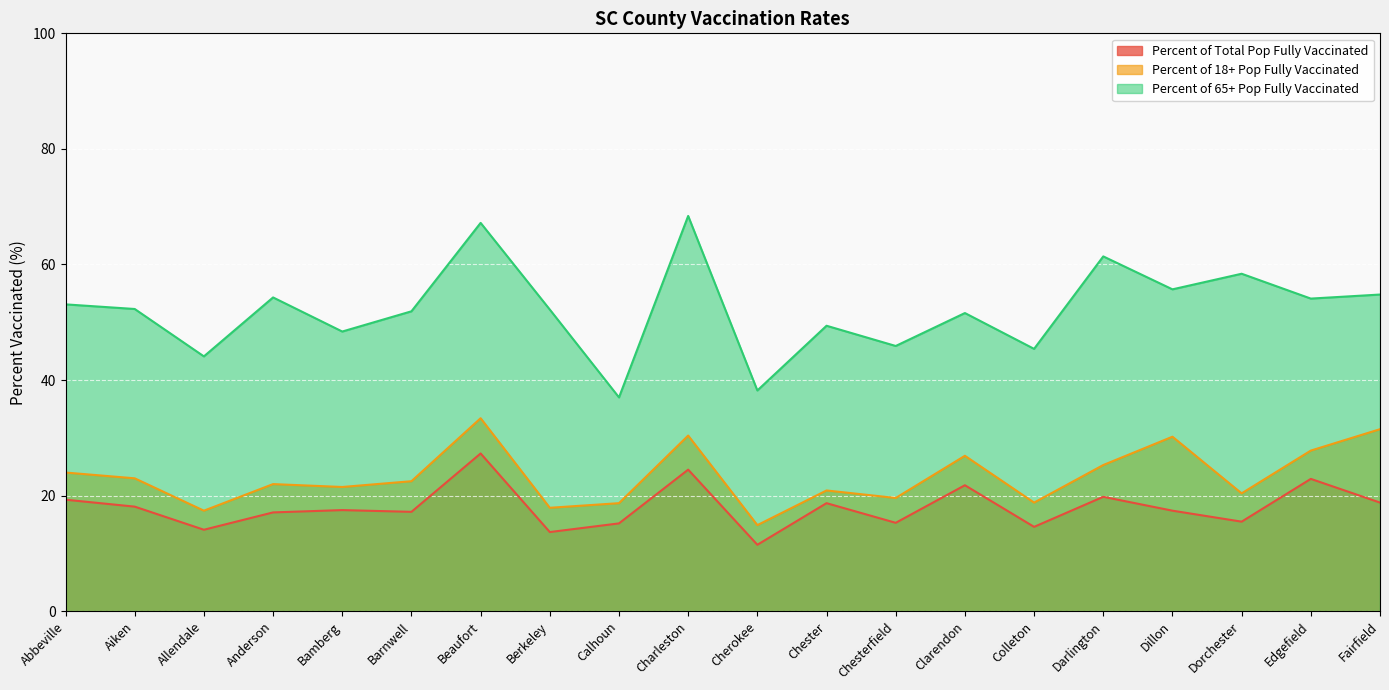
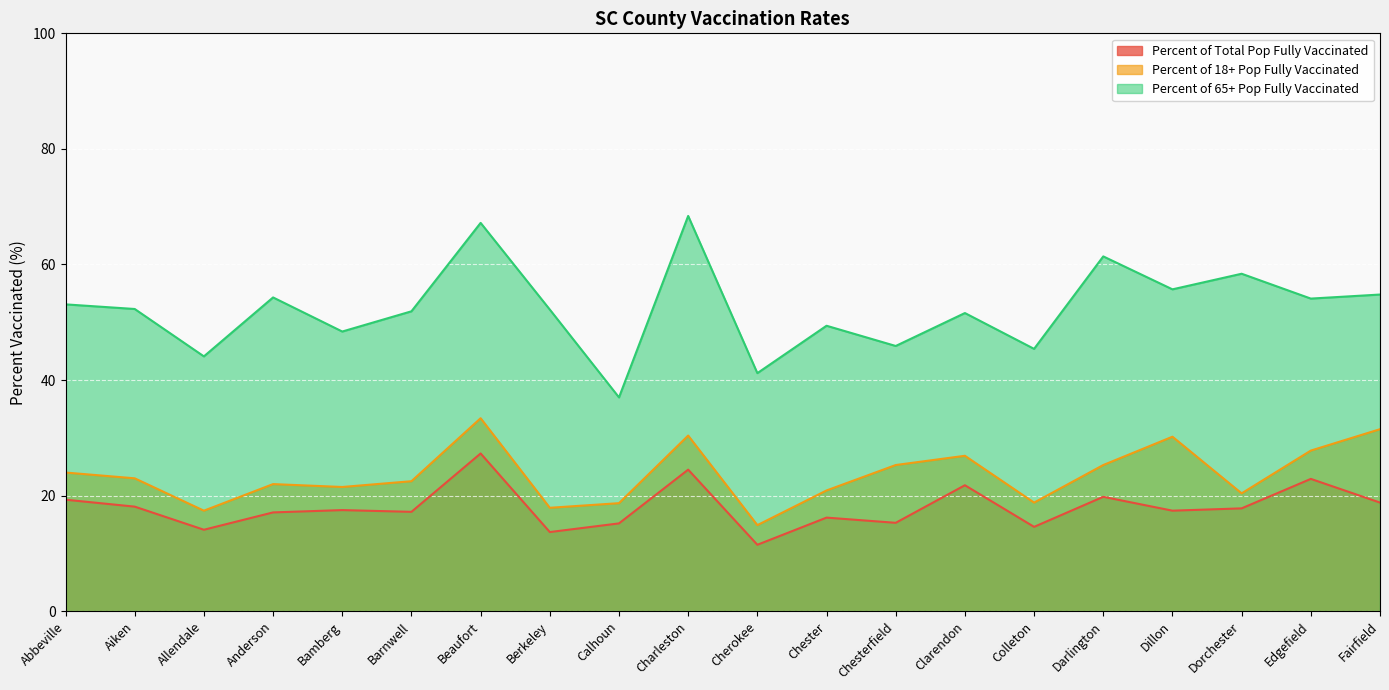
Percent of 65+ Pop Fully Vaccinated, Cherokee: 38 -> 41
Percent of Total Pop Fully Vaccinated, Chester: 19 -> 16
Percent of 18+ Pop Fully Vaccinated, Chesterfield: 20 -> 25
Percent of Total Pop Fully Vaccinated, Dorchester: 16 -> 18
